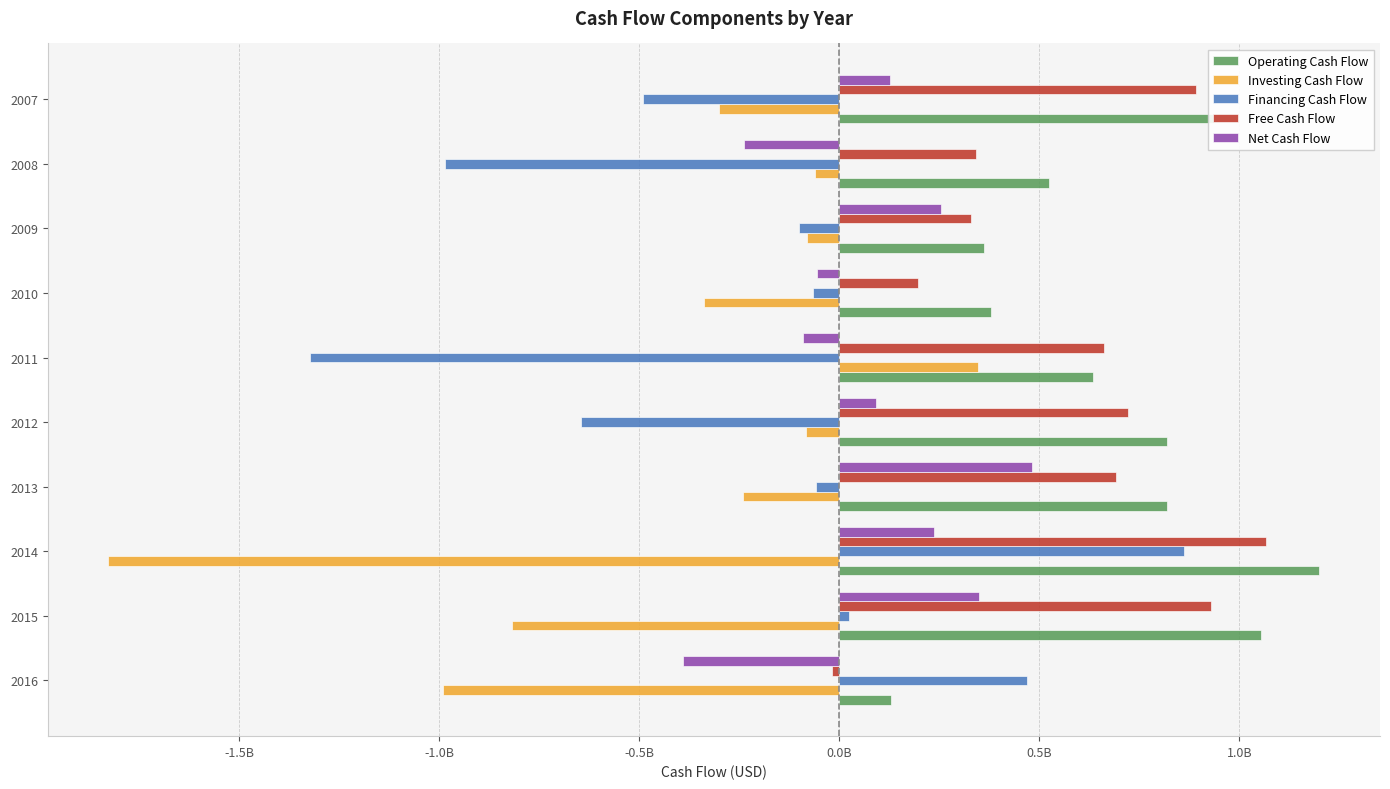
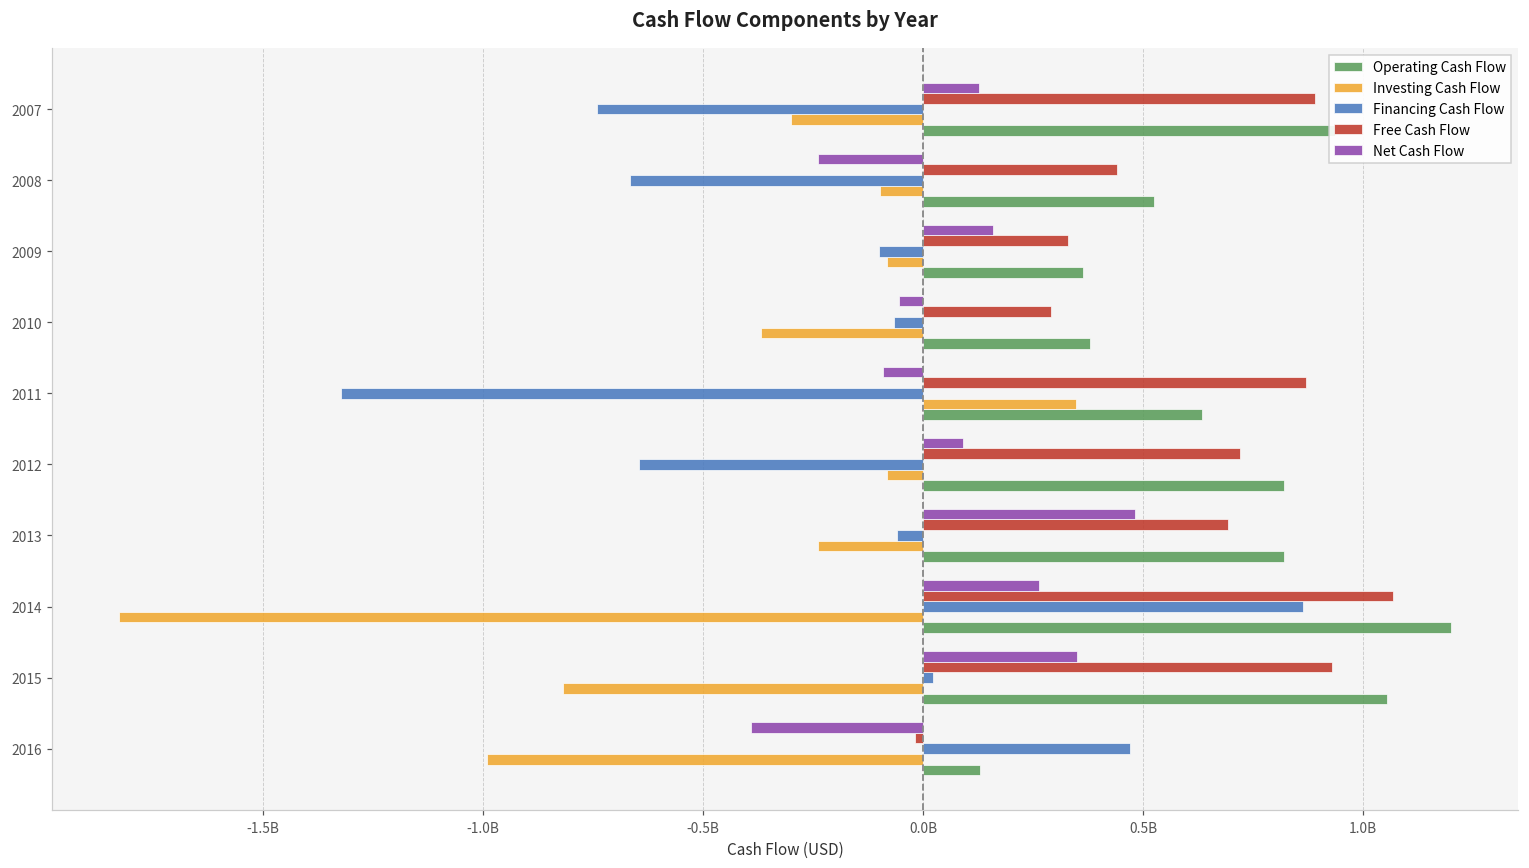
Financing Cash Flow, 2007: -490000000 -> -740000000
Free Cash Flow, 2008: 340000000 -> 440000000
Financing Cash Flow, 2008: -990000000 -> -670000000
Investing Cash Flow, 2008: -60000000 -> -100000000
Net Cash Flow, 2009: 260000000 -> 160000000
Free Cash Flow, 2010: 200000000 -> 290000000
Investing Cash Flow, 2010: -340000000 -> -370000000
Free Cash Flow, 2011: 660000000 -> 870000000
Net Cash Flow, 2014: 240000000 -> 260000000
